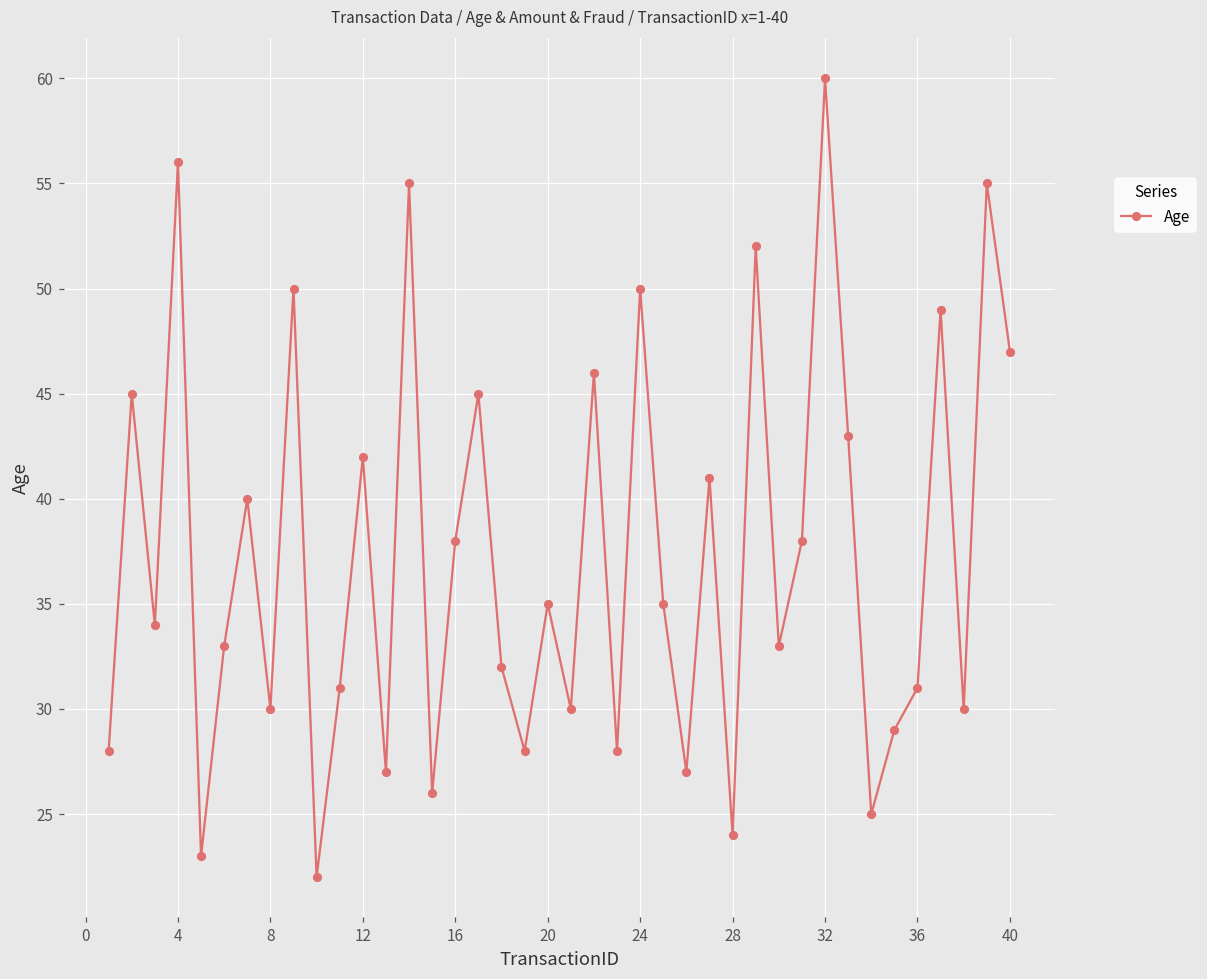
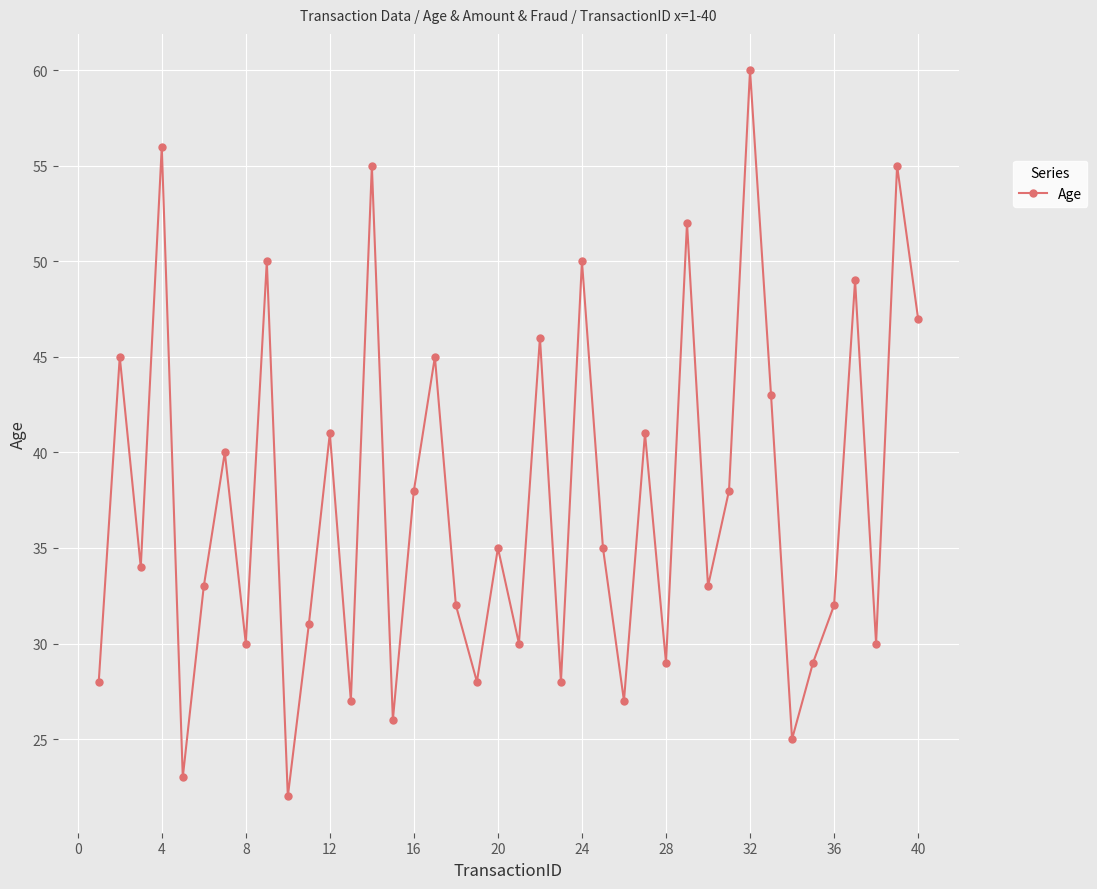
12: 42 -> 41
28: 24 -> 29
36: 31 -> 32
